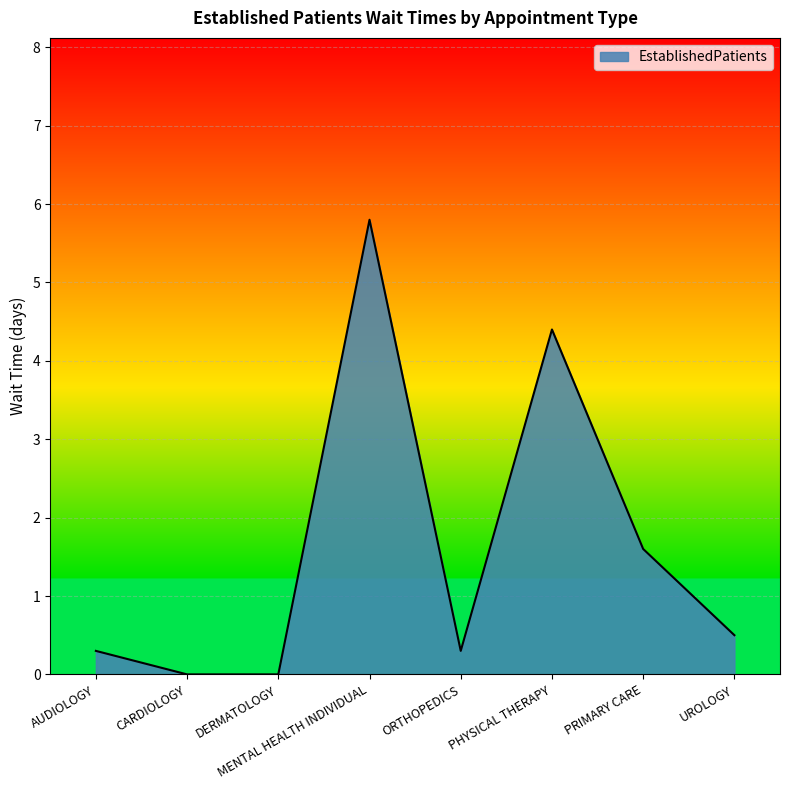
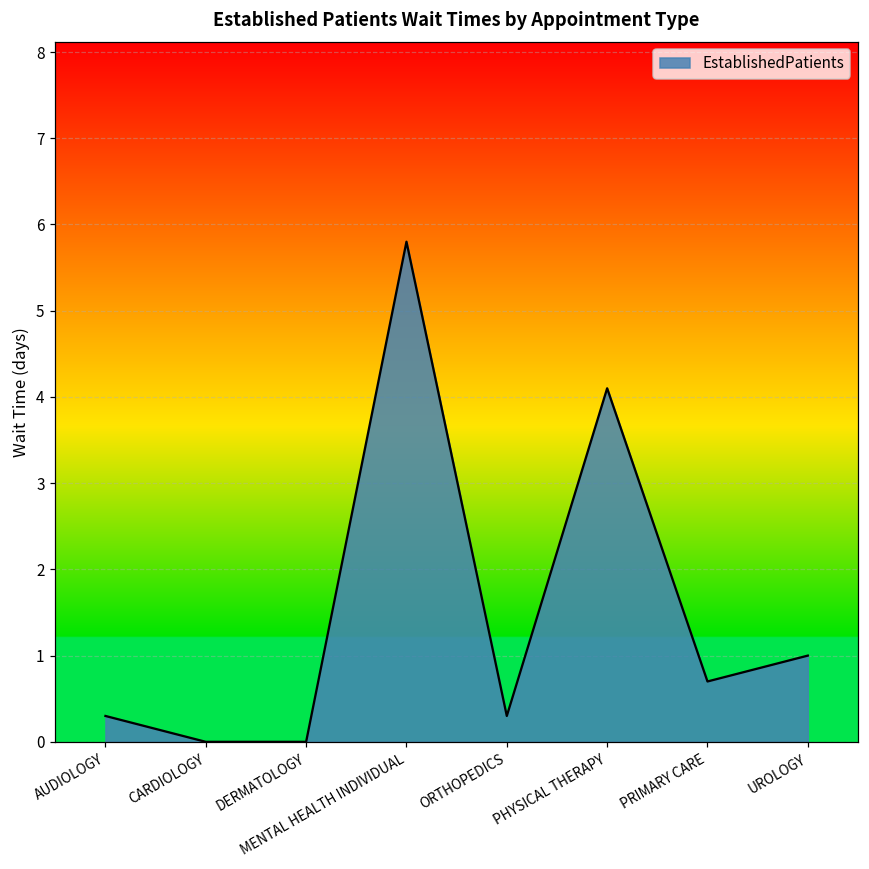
PHYSICAL THERAPY: 4.4 -> 4.1
PRIMARY CARE: 1.6 -> 0.7
UROLOGY: 0.5 -> 1.0
